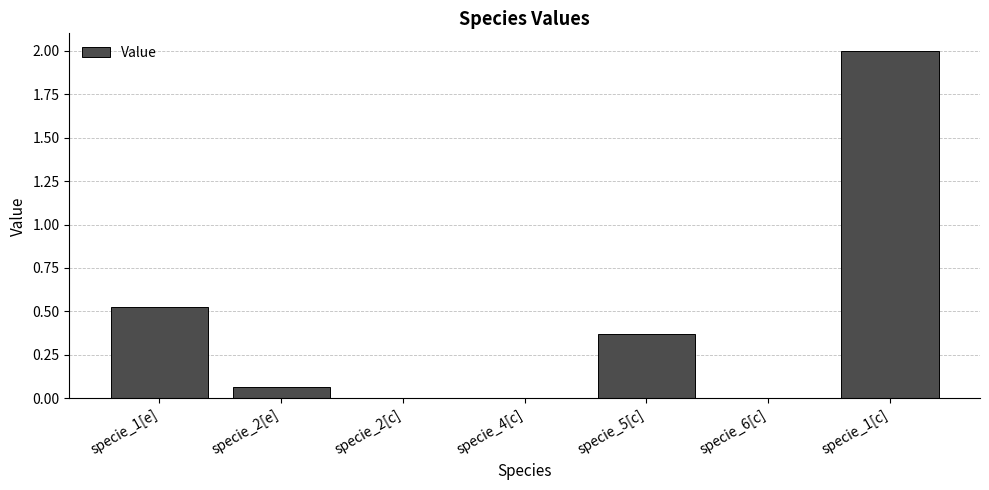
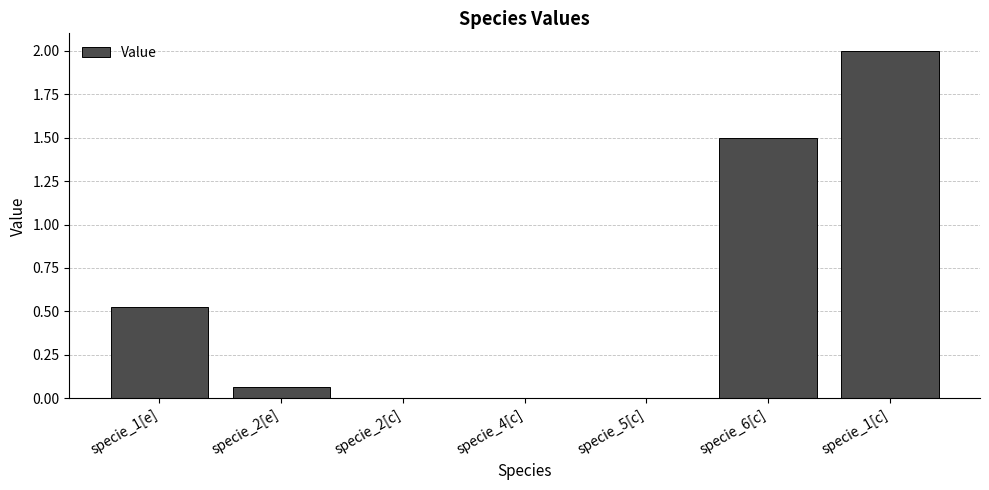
specie_5[c]: 0.37 -> 0.00
specie_6[c]: 0.00 -> 1.50
